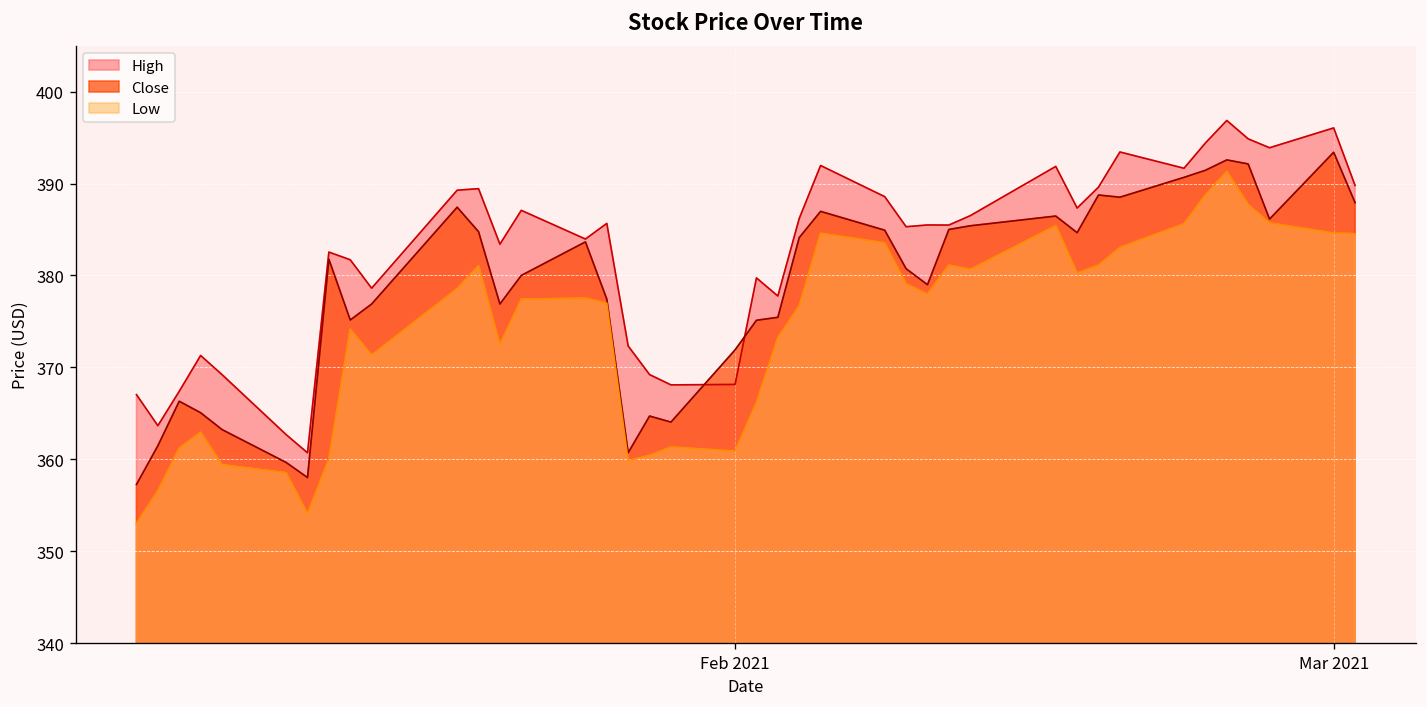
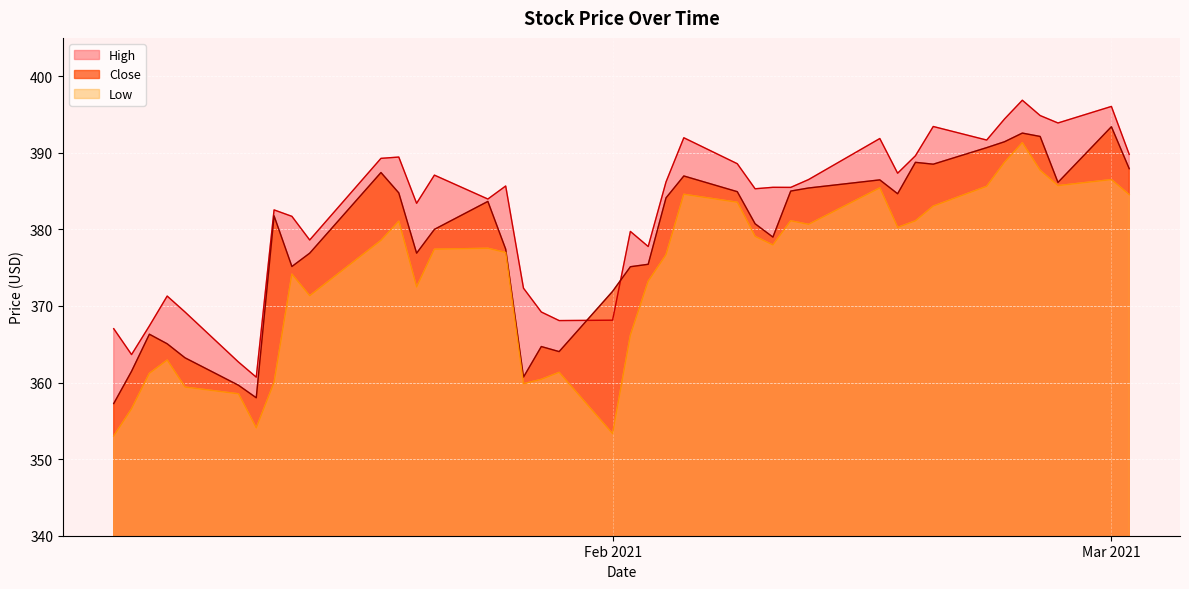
Low, Feb 2021: 361 -> 353
Low, Mar 2021: 385 -> 387
